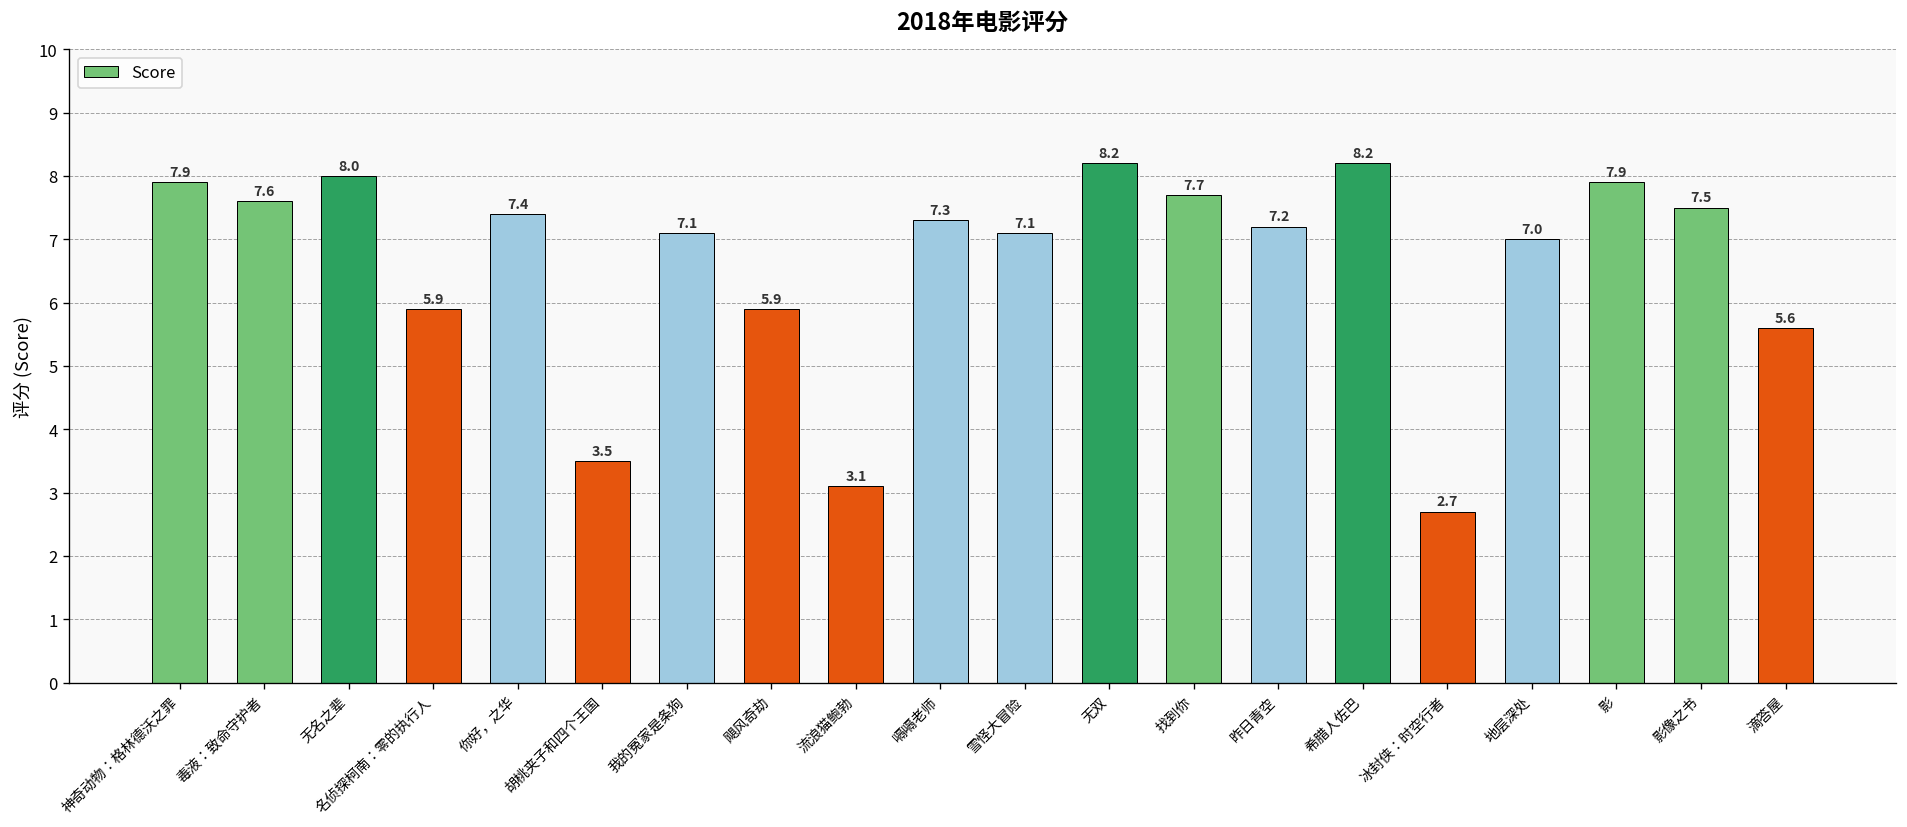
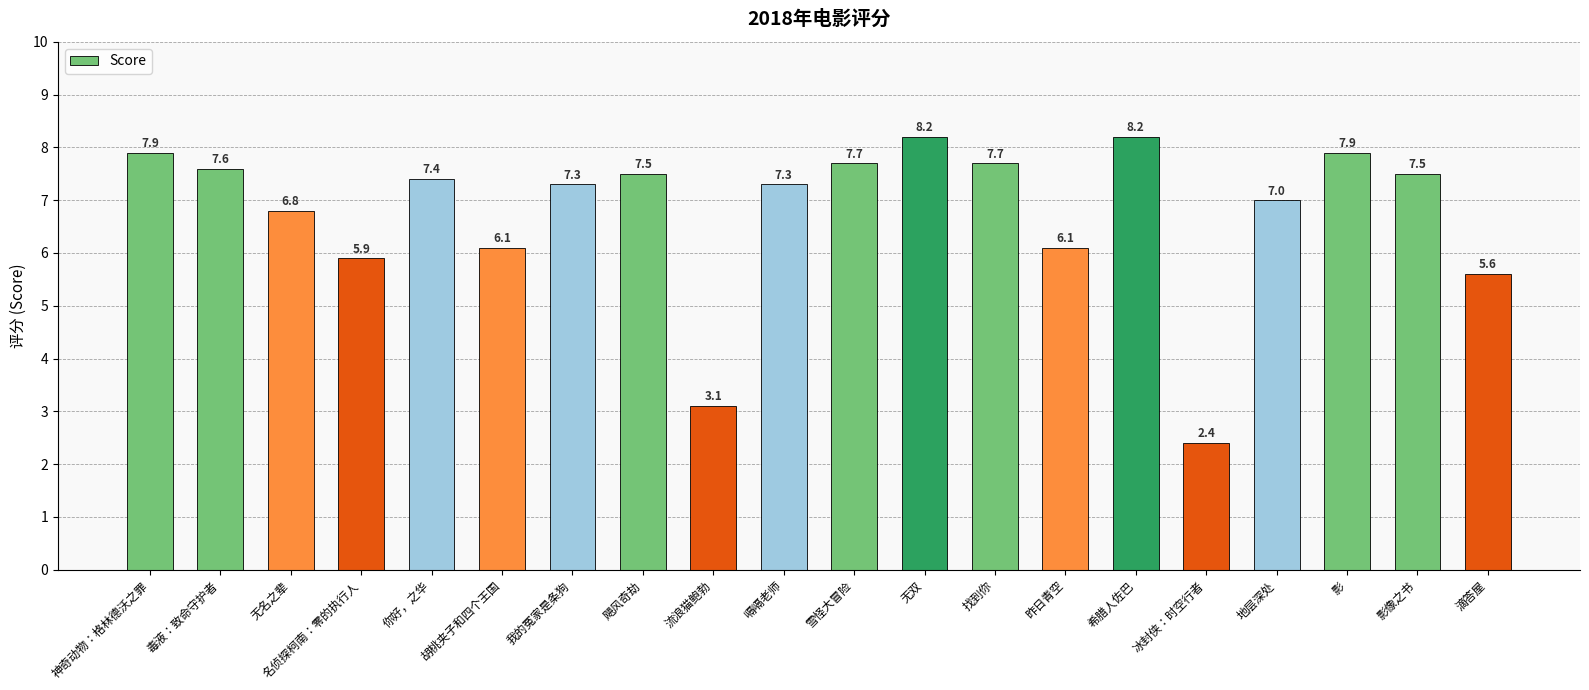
无名之辈: 8.0 -> 6.8
胡桃夹子和四个王国: 3.5 -> 6.1
我的冤家是条狗: 7.1 -> 7.3
飓风奇劫: 5.9 -> 7.5
雪怪大冒险: 7.1 -> 7.7
昨日青空: 7.2 -> 6.1
冰封侠：时空行者: 2.7 -> 2.4
